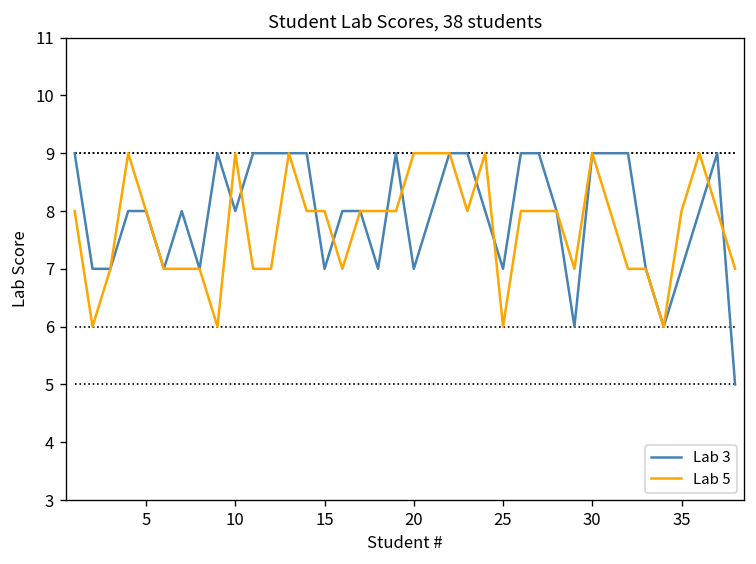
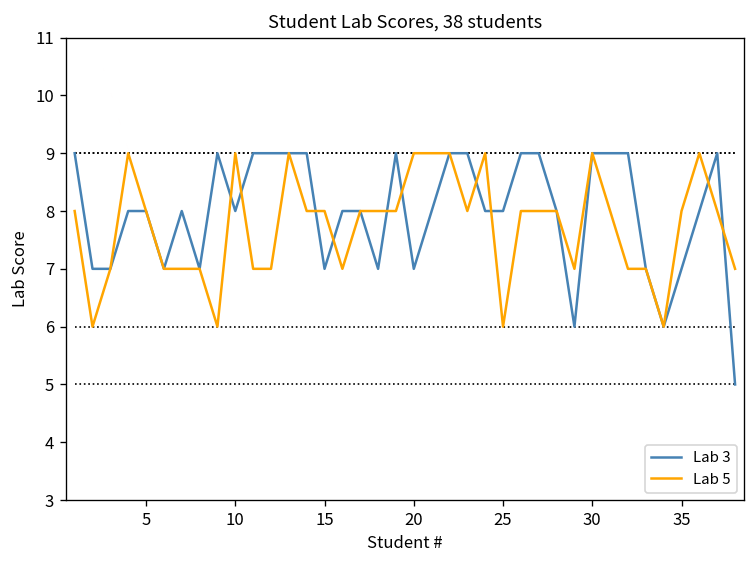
Lab 3, 25: 7 -> 8
